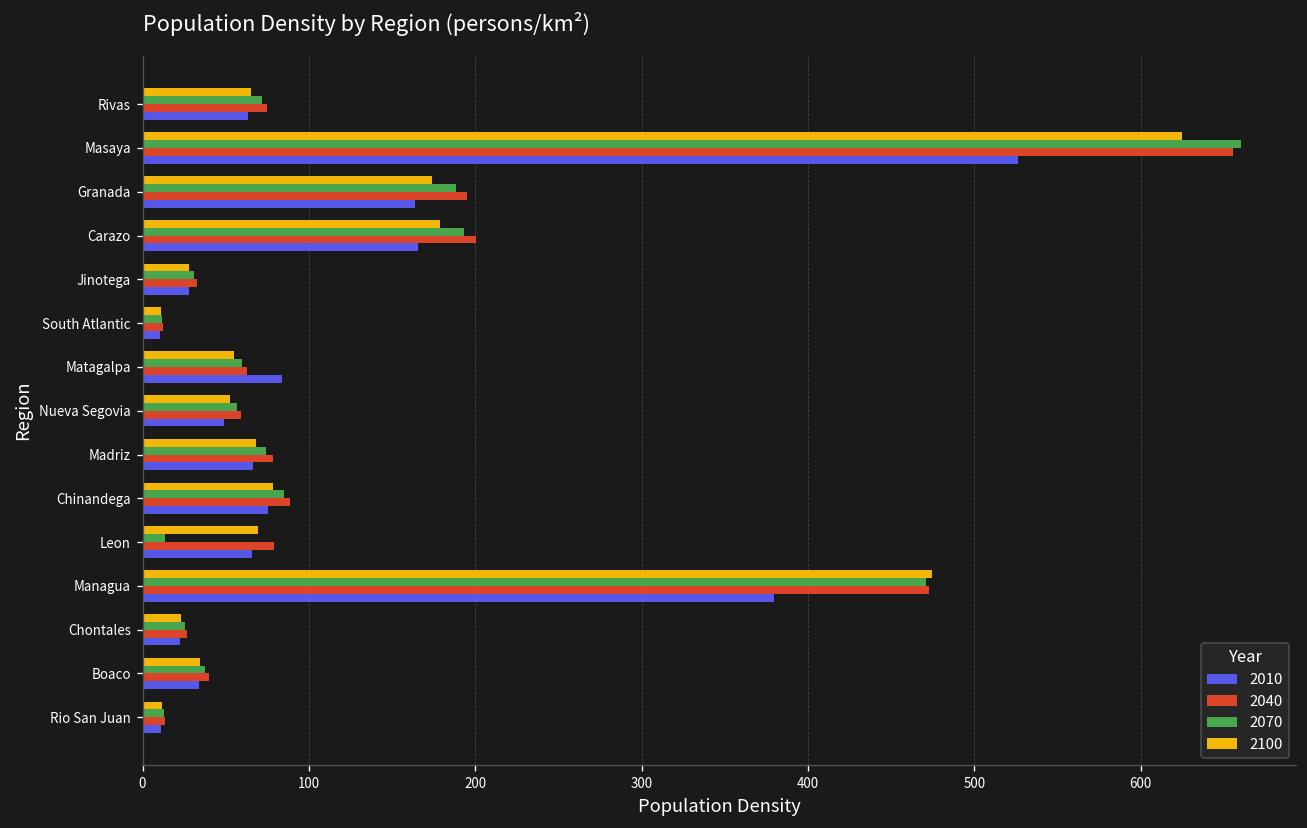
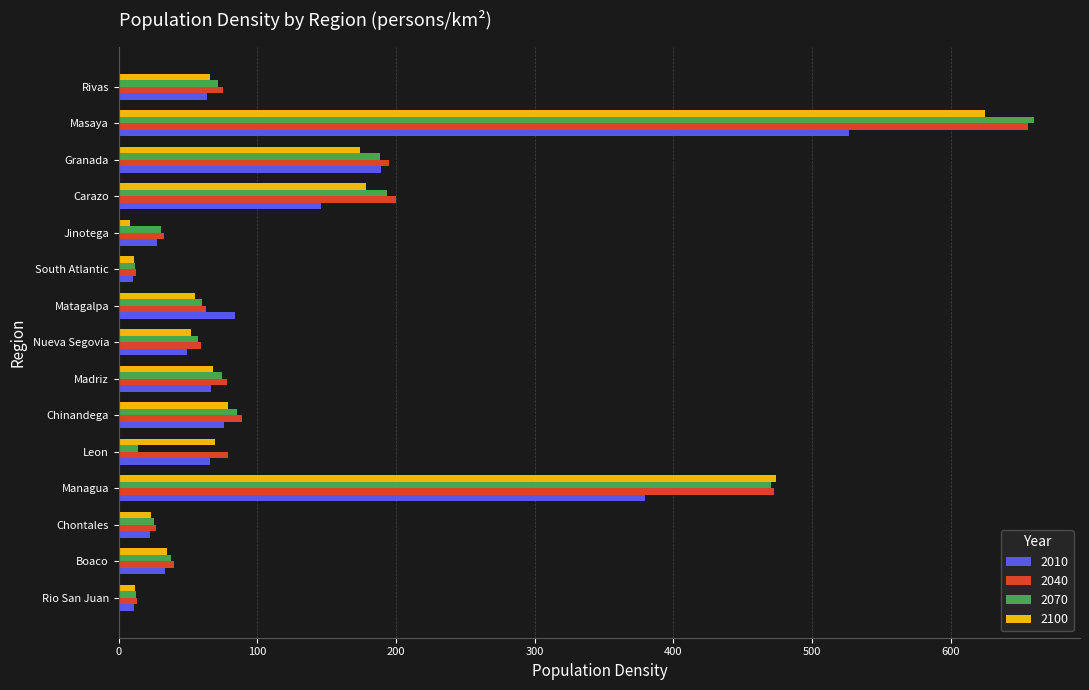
2010, Granada: 164 -> 189
2010, Carazo: 166 -> 146
2100, Jinotega: 28 -> 8
